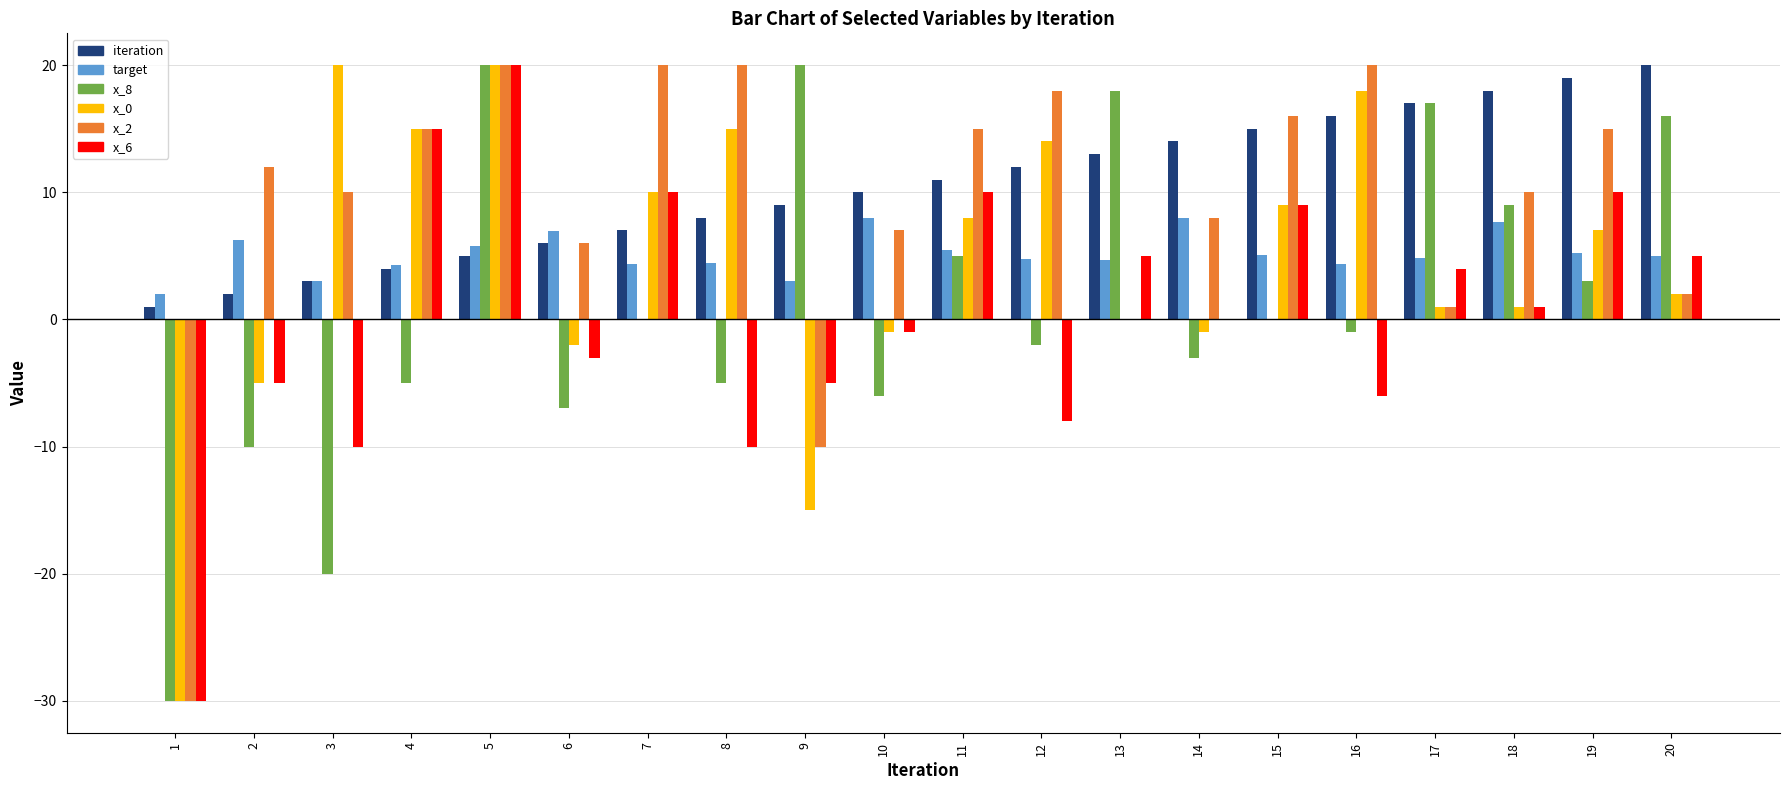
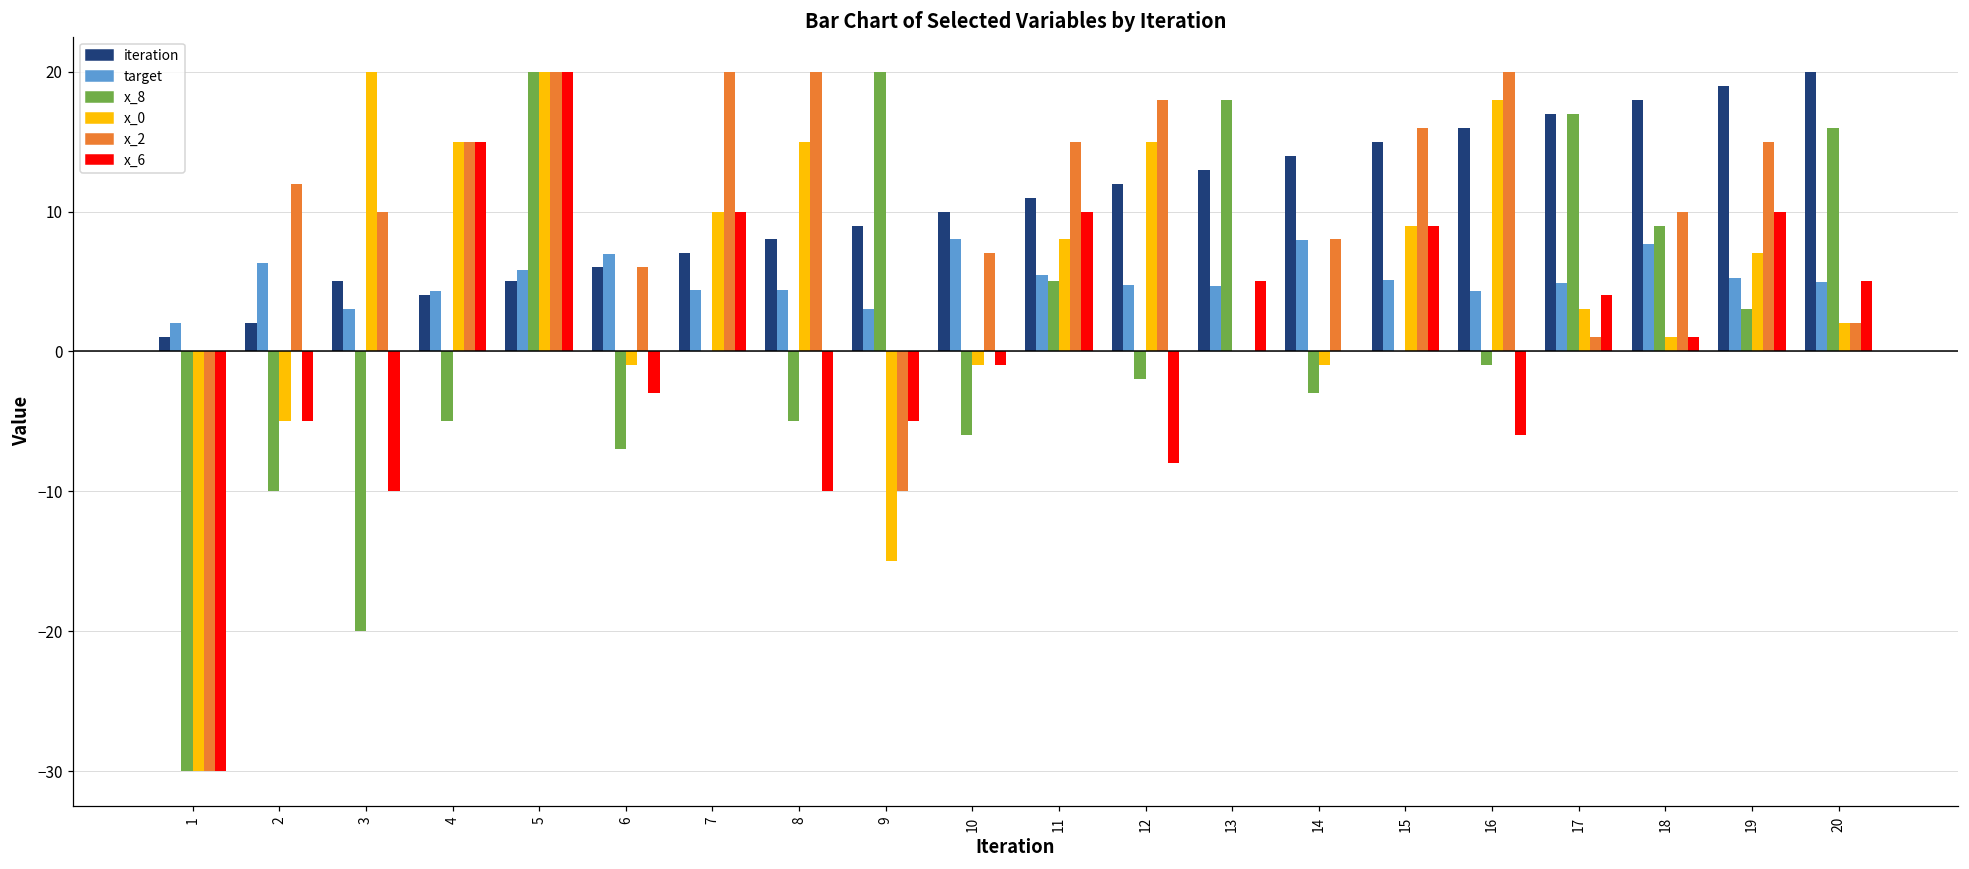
iteration, 3: 3 -> 5
x_0, 6: -2 -> -1
x_0, 12: 14 -> 15
x_0, 17: 1 -> 3
